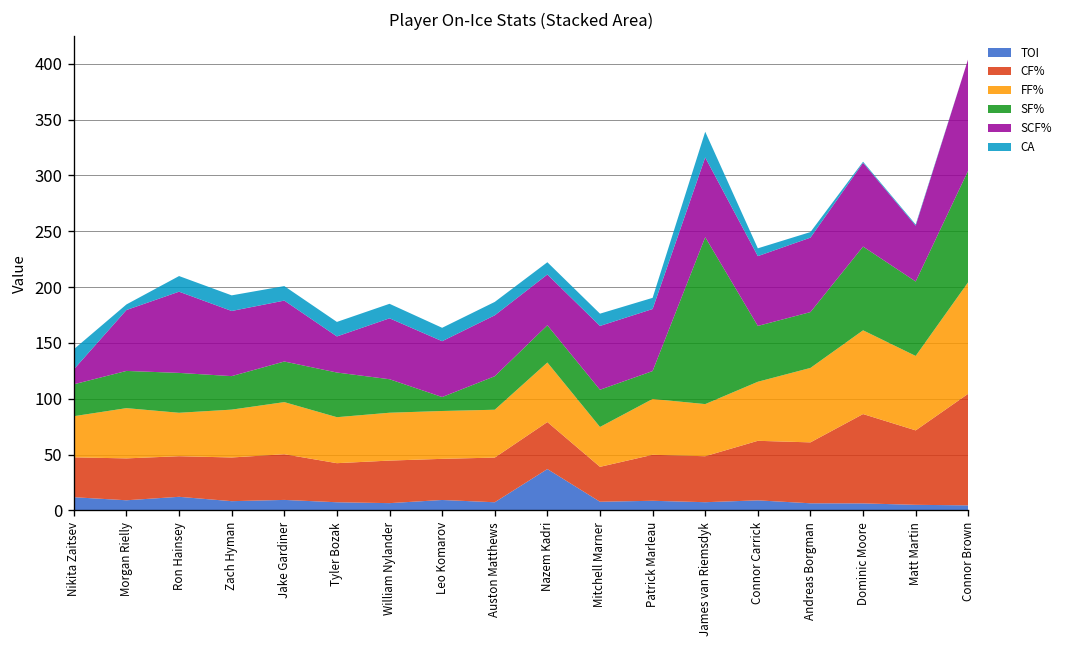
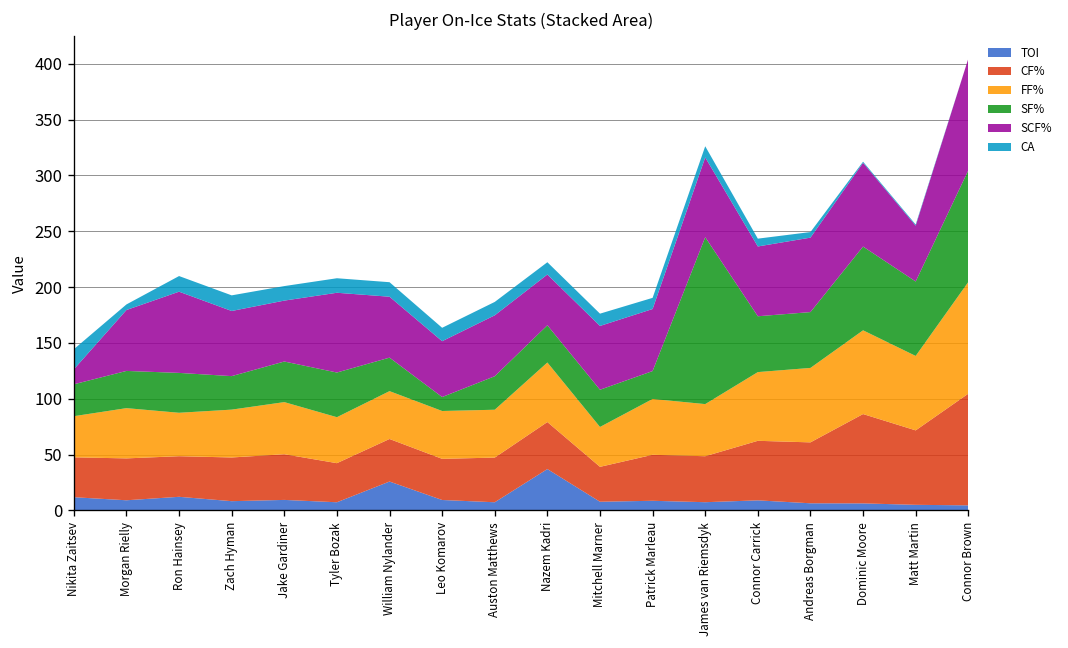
SCF%, Tyler Bozak: 30 -> 70
TOI, William Nylander: 10 -> 30
CA, James van Riemsdyk: 20 -> 10
FF%, Connor Carrick: 50 -> 60
